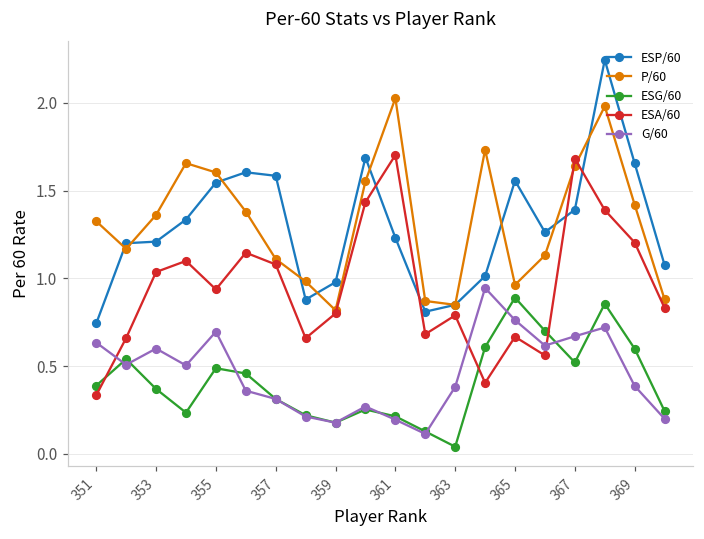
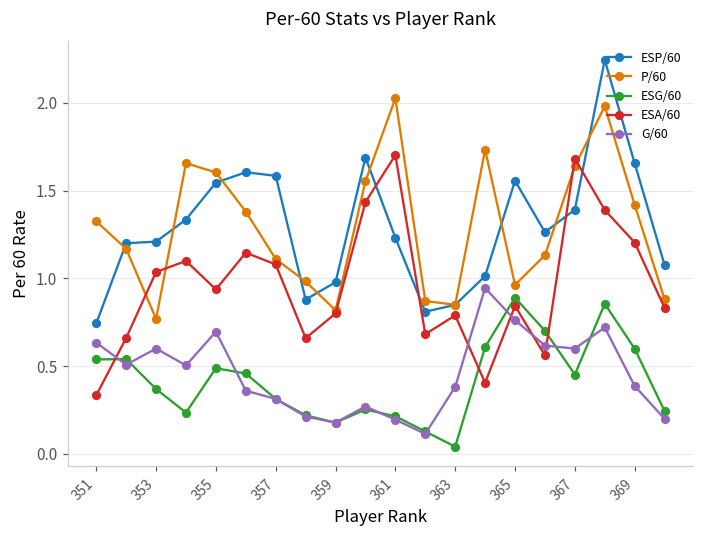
ESG/60, 351: 0.39 -> 0.54
P/60, 353: 1.36 -> 0.77
ESA/60, 365: 0.67 -> 0.84
ESG/60, 367: 0.52 -> 0.45
G/60, 367: 0.67 -> 0.60
